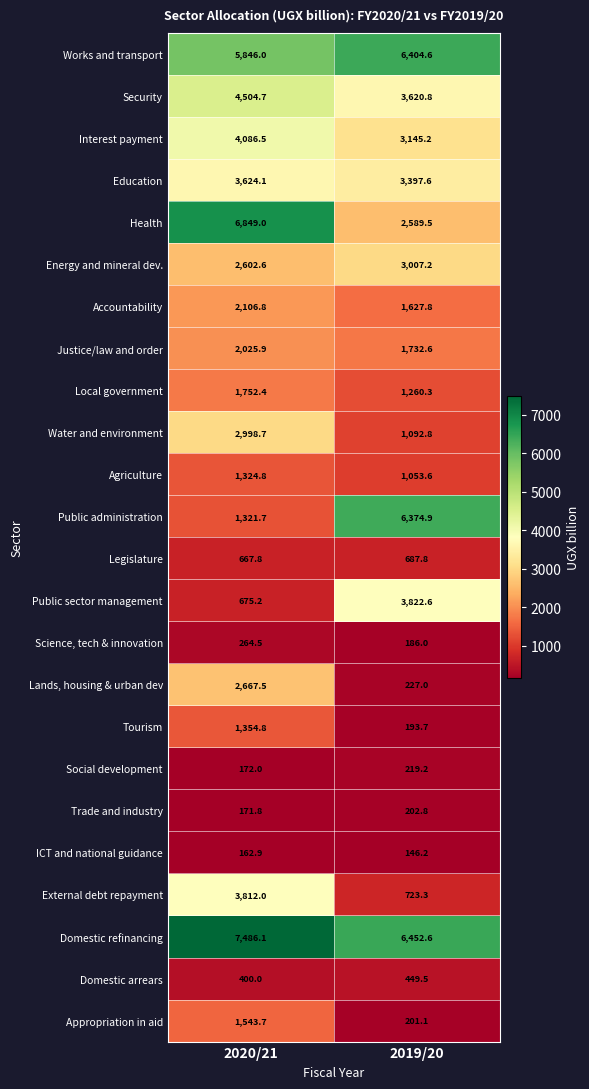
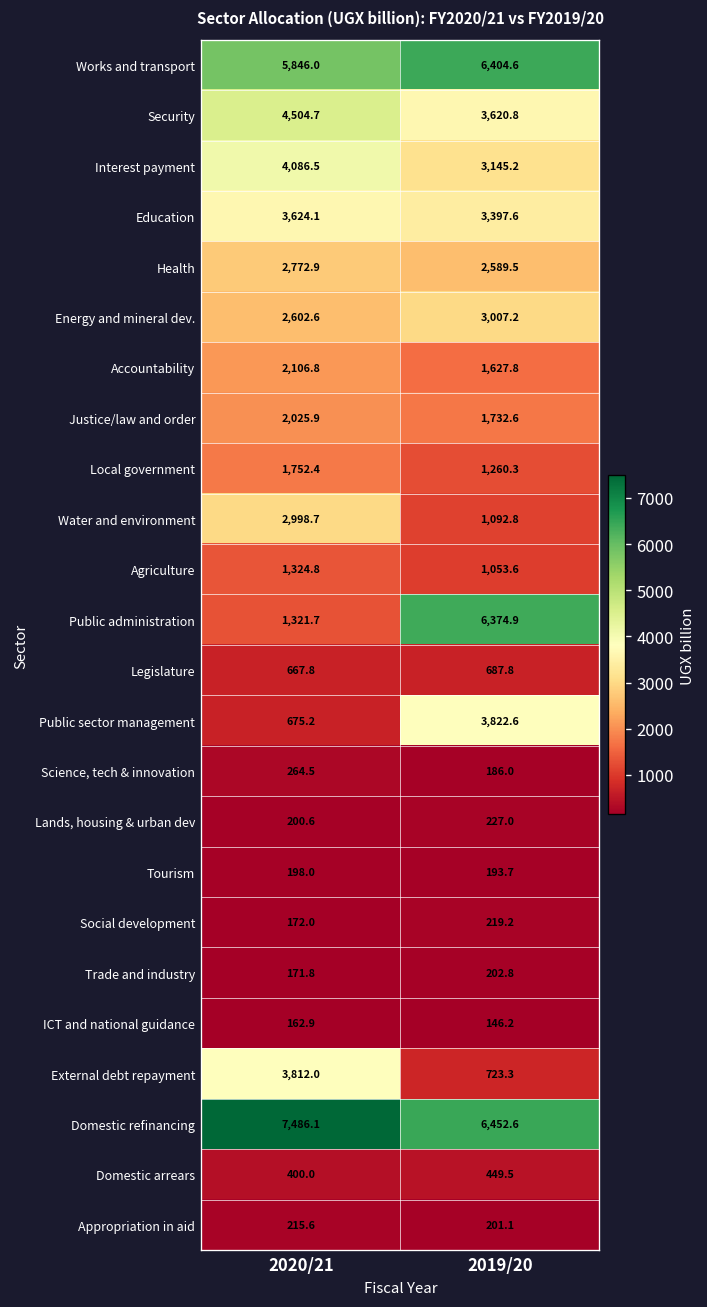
Health, 2020/21: 6,849.0 -> 2,772.9
Lands, housing & urban dev, 2020/21: 2,667.5 -> 200.6
Tourism, 2020/21: 1,354.8 -> 198.0
Appropriation in aid, 2020/21: 1,543.7 -> 215.6
